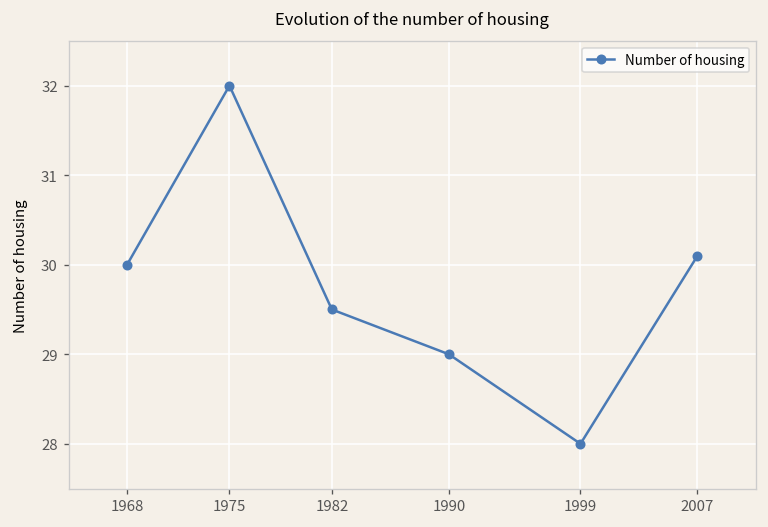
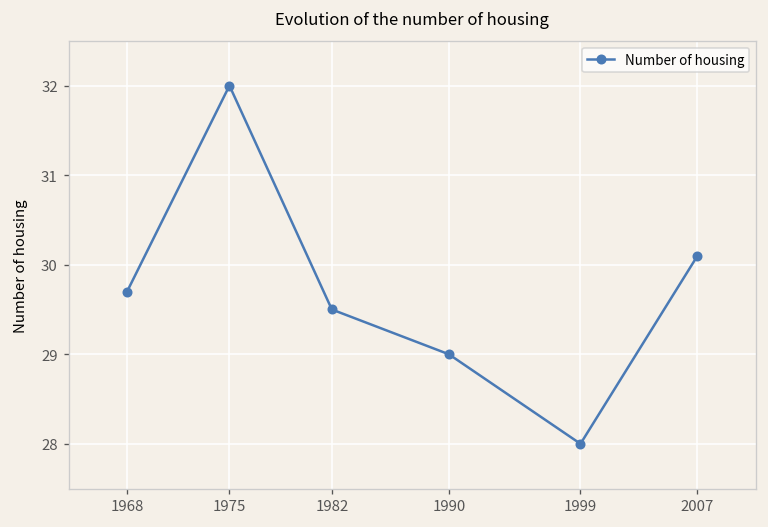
1968: 30.0 -> 29.7
